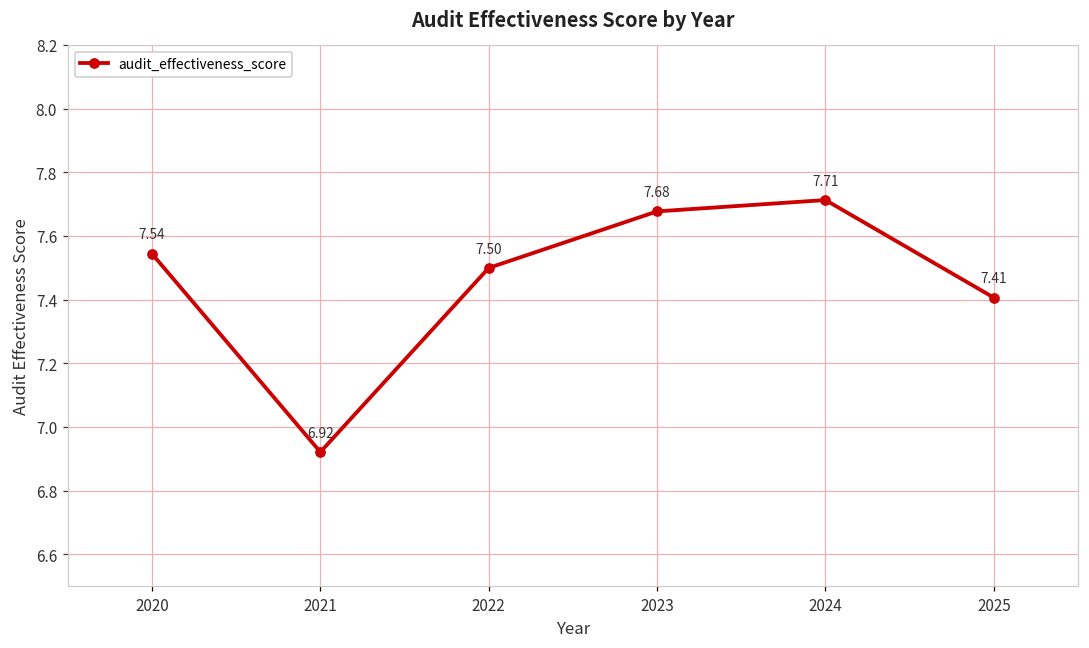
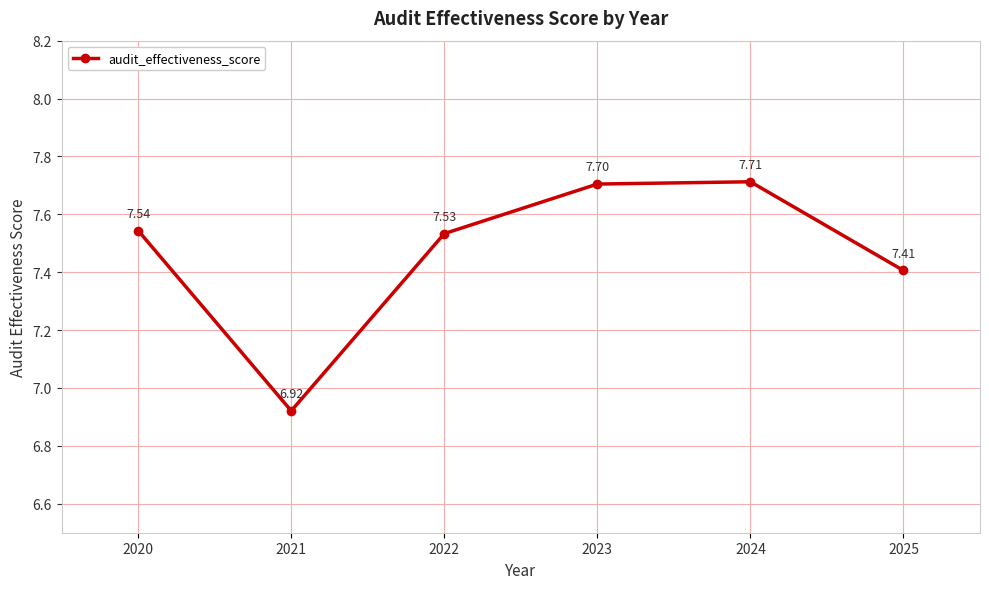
2022: 7.50 -> 7.53
2023: 7.68 -> 7.70
